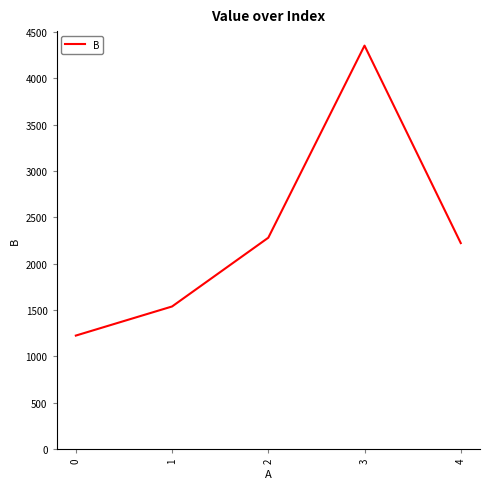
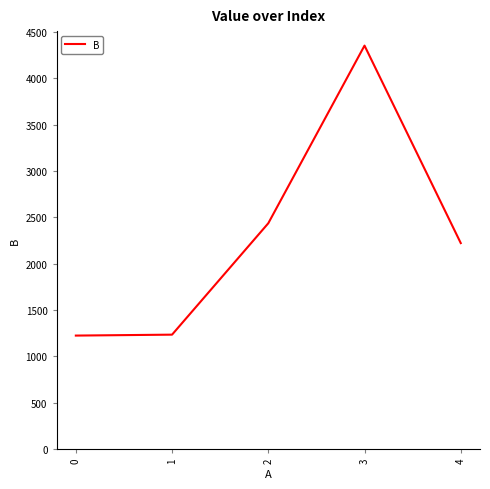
1: 1500 -> 1200
2: 2300 -> 2400
